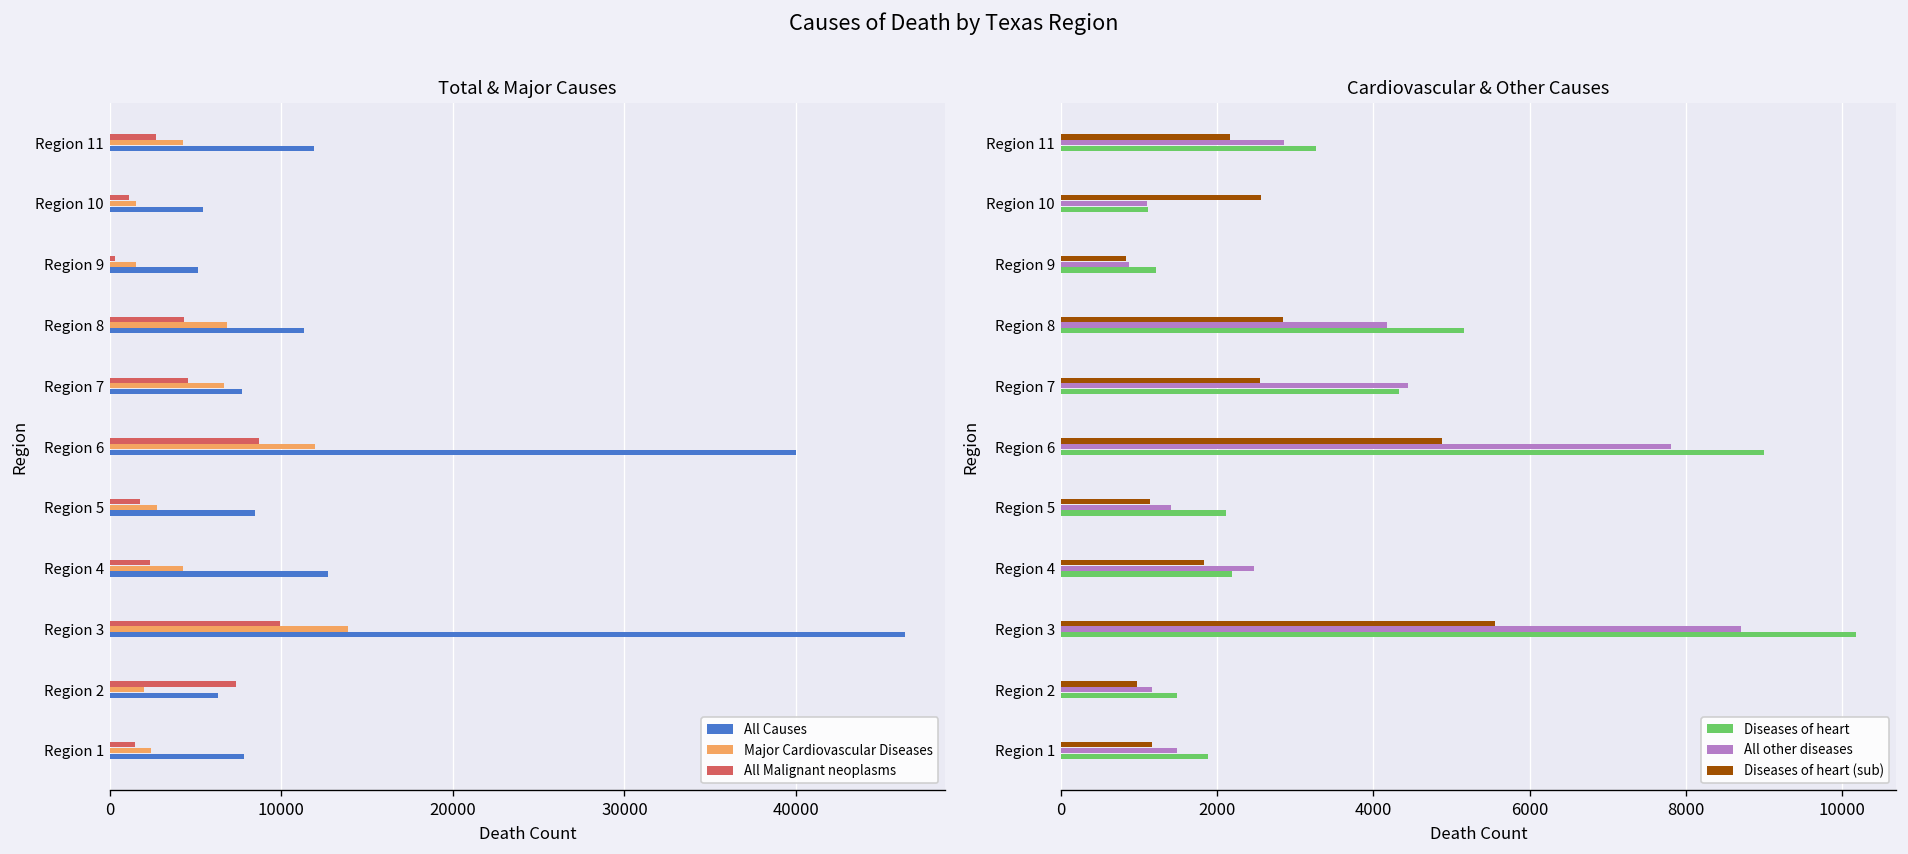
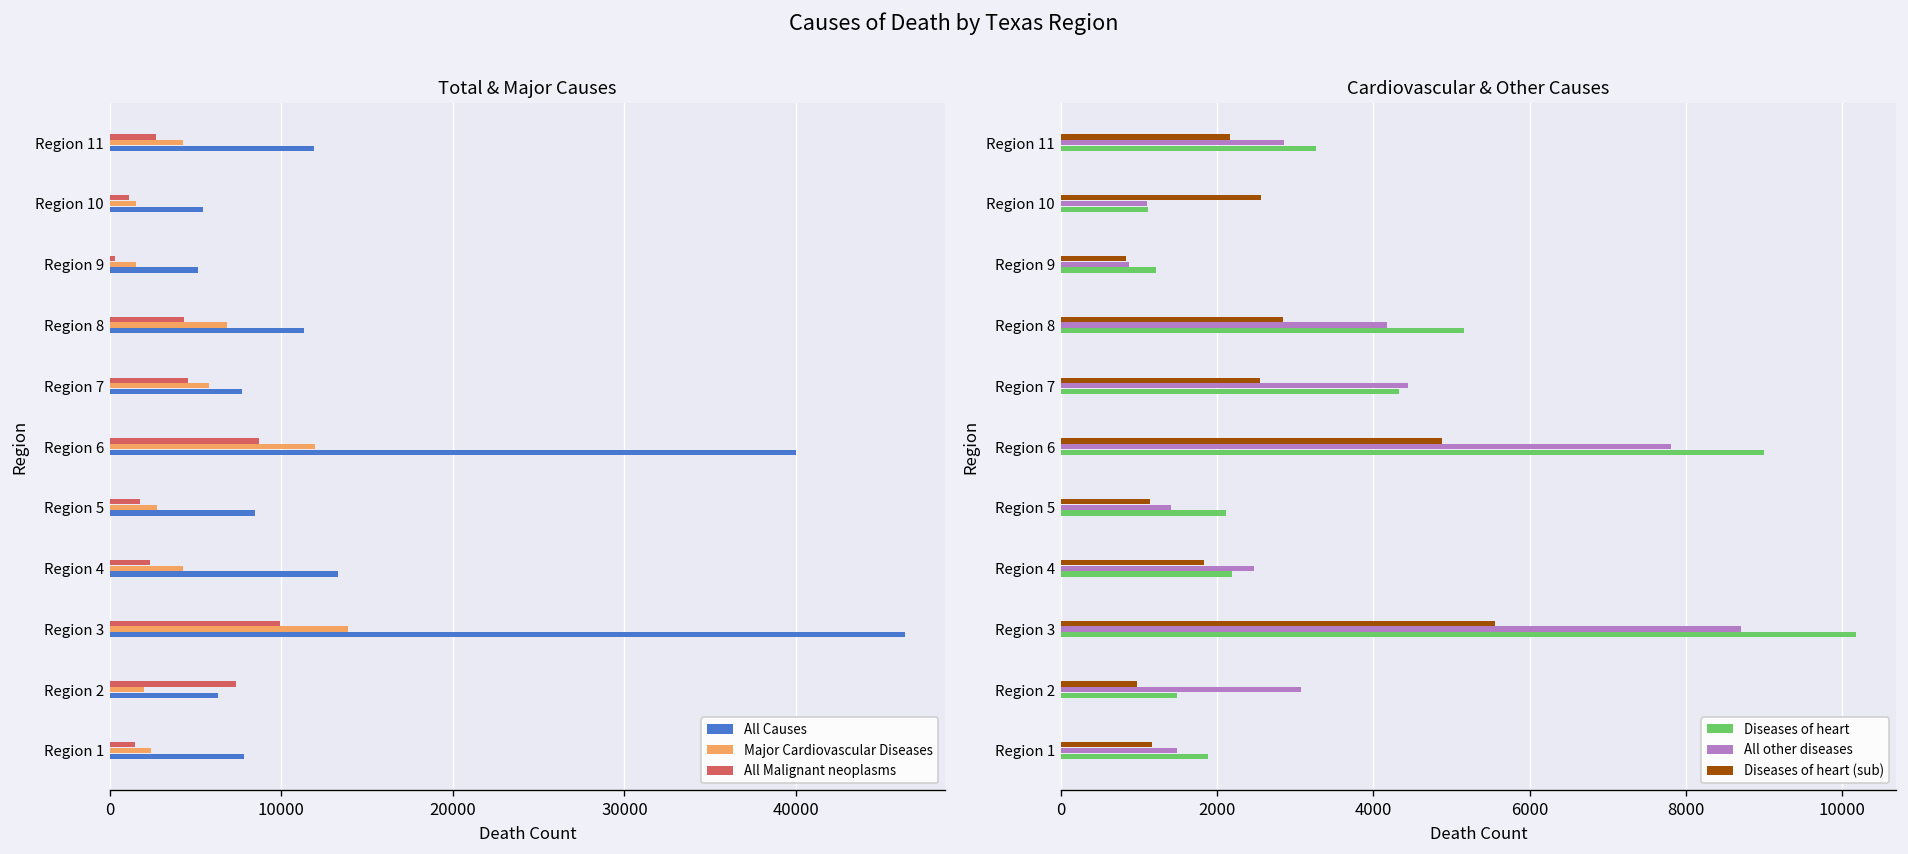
Total & Major Causes, Major Cardiovascular Diseases, Region 7: 6600 -> 5800
Total & Major Causes, All Causes, Region 4: 12700 -> 13300
Cardiovascular & Other Causes, All other diseases, Region 2: 1200 -> 3100
